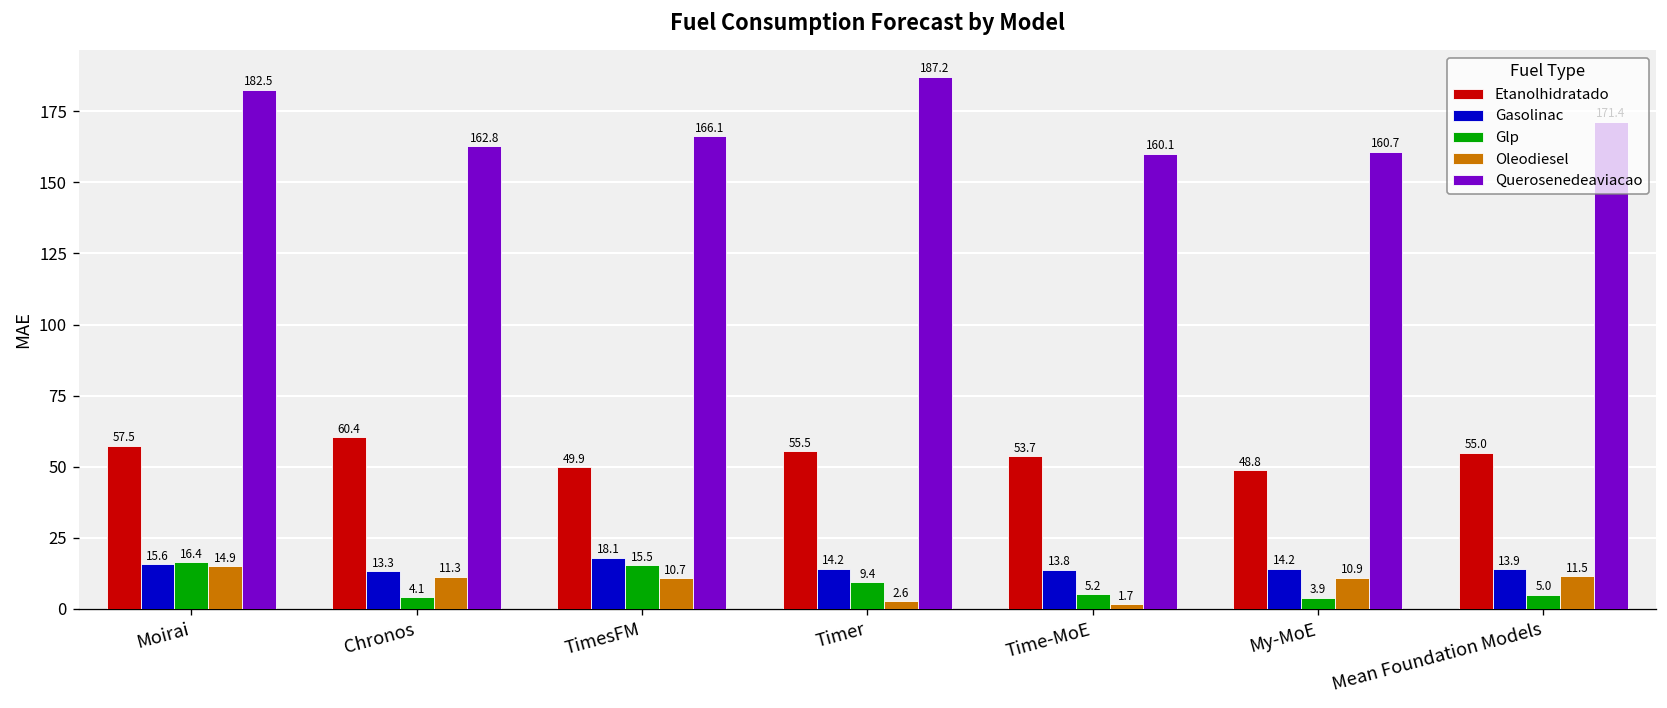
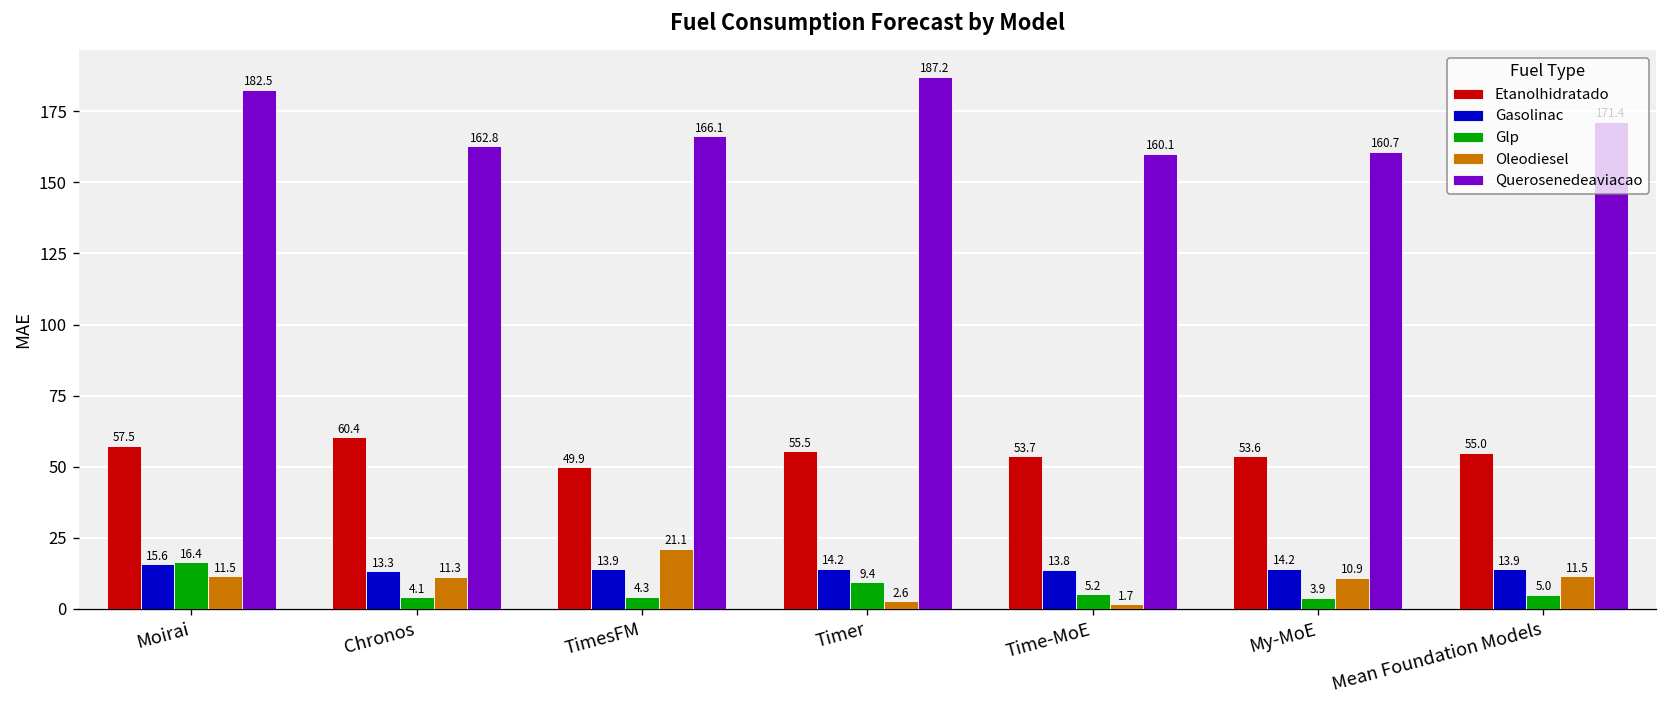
Oleodiesel, Moirai: 14.9 -> 11.5
Gasolinac, TimesFM: 18.1 -> 13.9
Glp, TimesFM: 15.5 -> 4.3
Oleodiesel, TimesFM: 10.7 -> 21.1
Etanolhidratado, My-MoE: 48.8 -> 53.6
